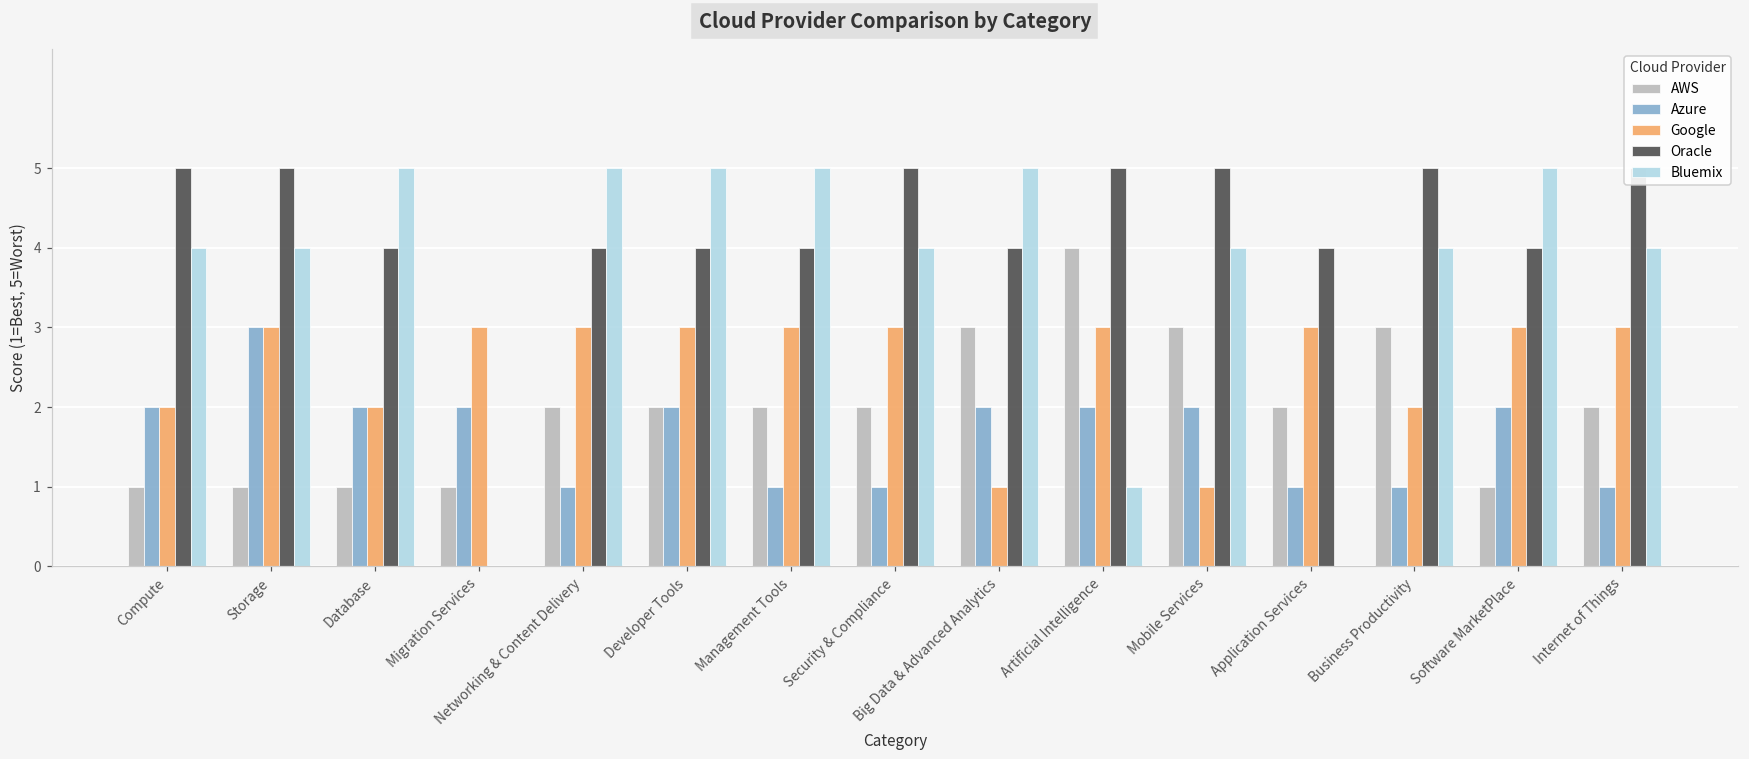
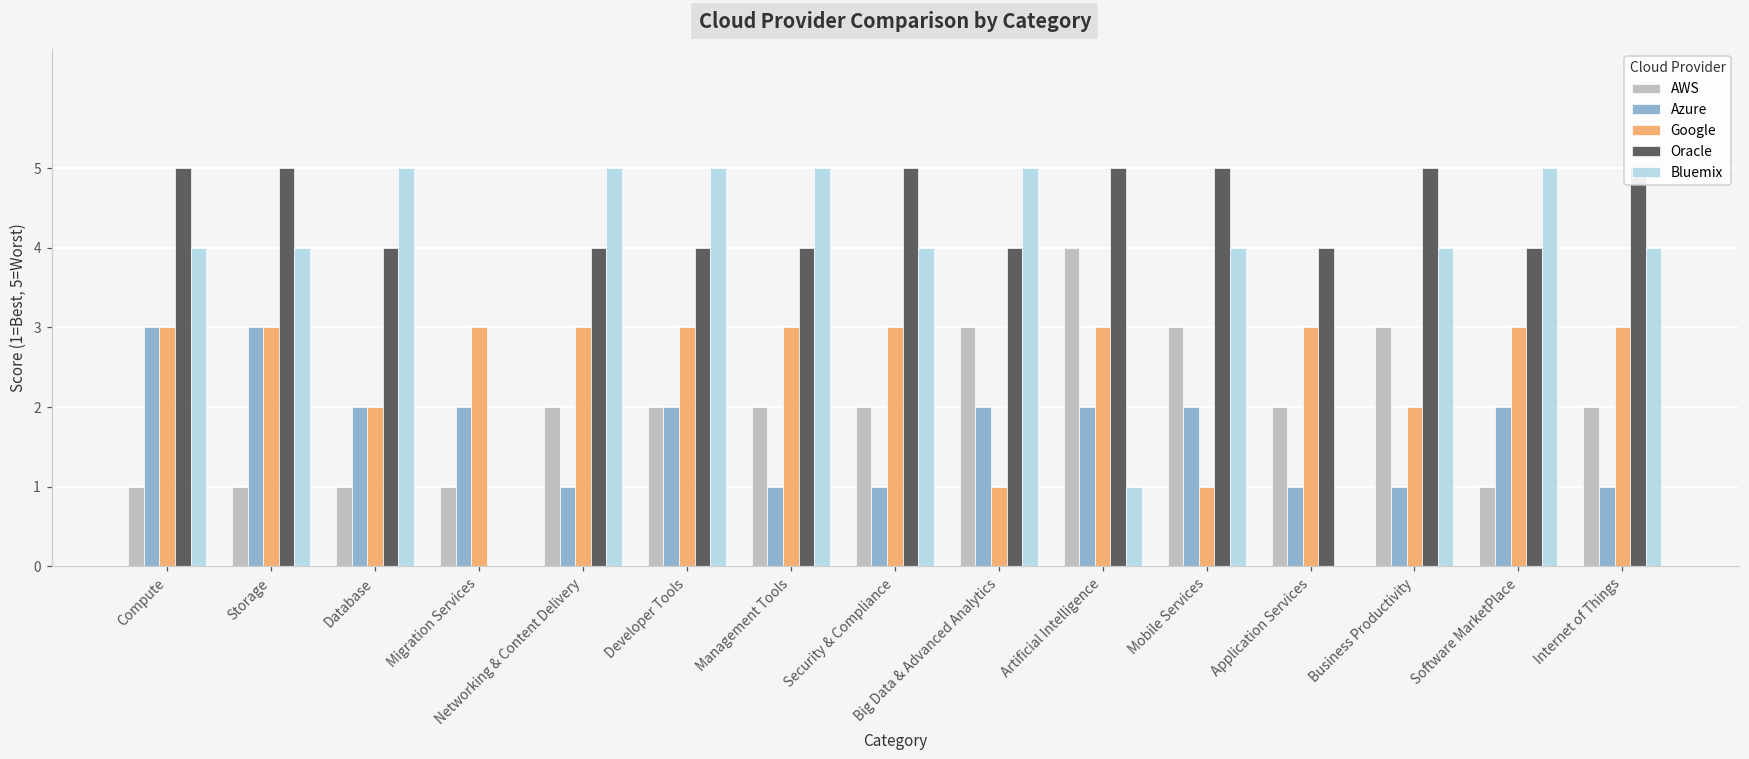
Azure, Compute: 2 -> 3
Google, Compute: 2 -> 3
